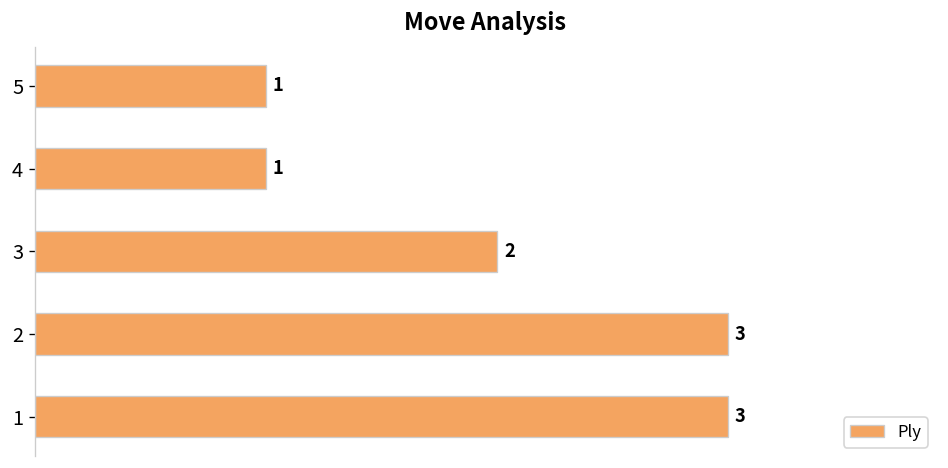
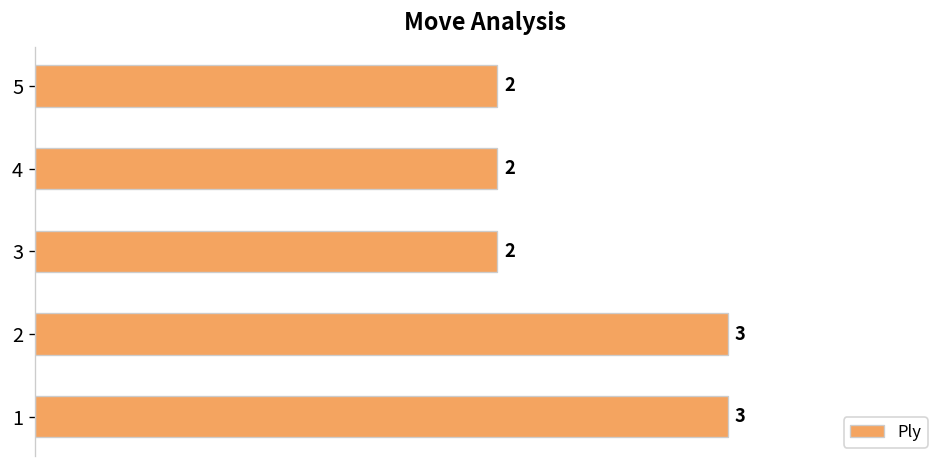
5: 1 -> 2
4: 1 -> 2
